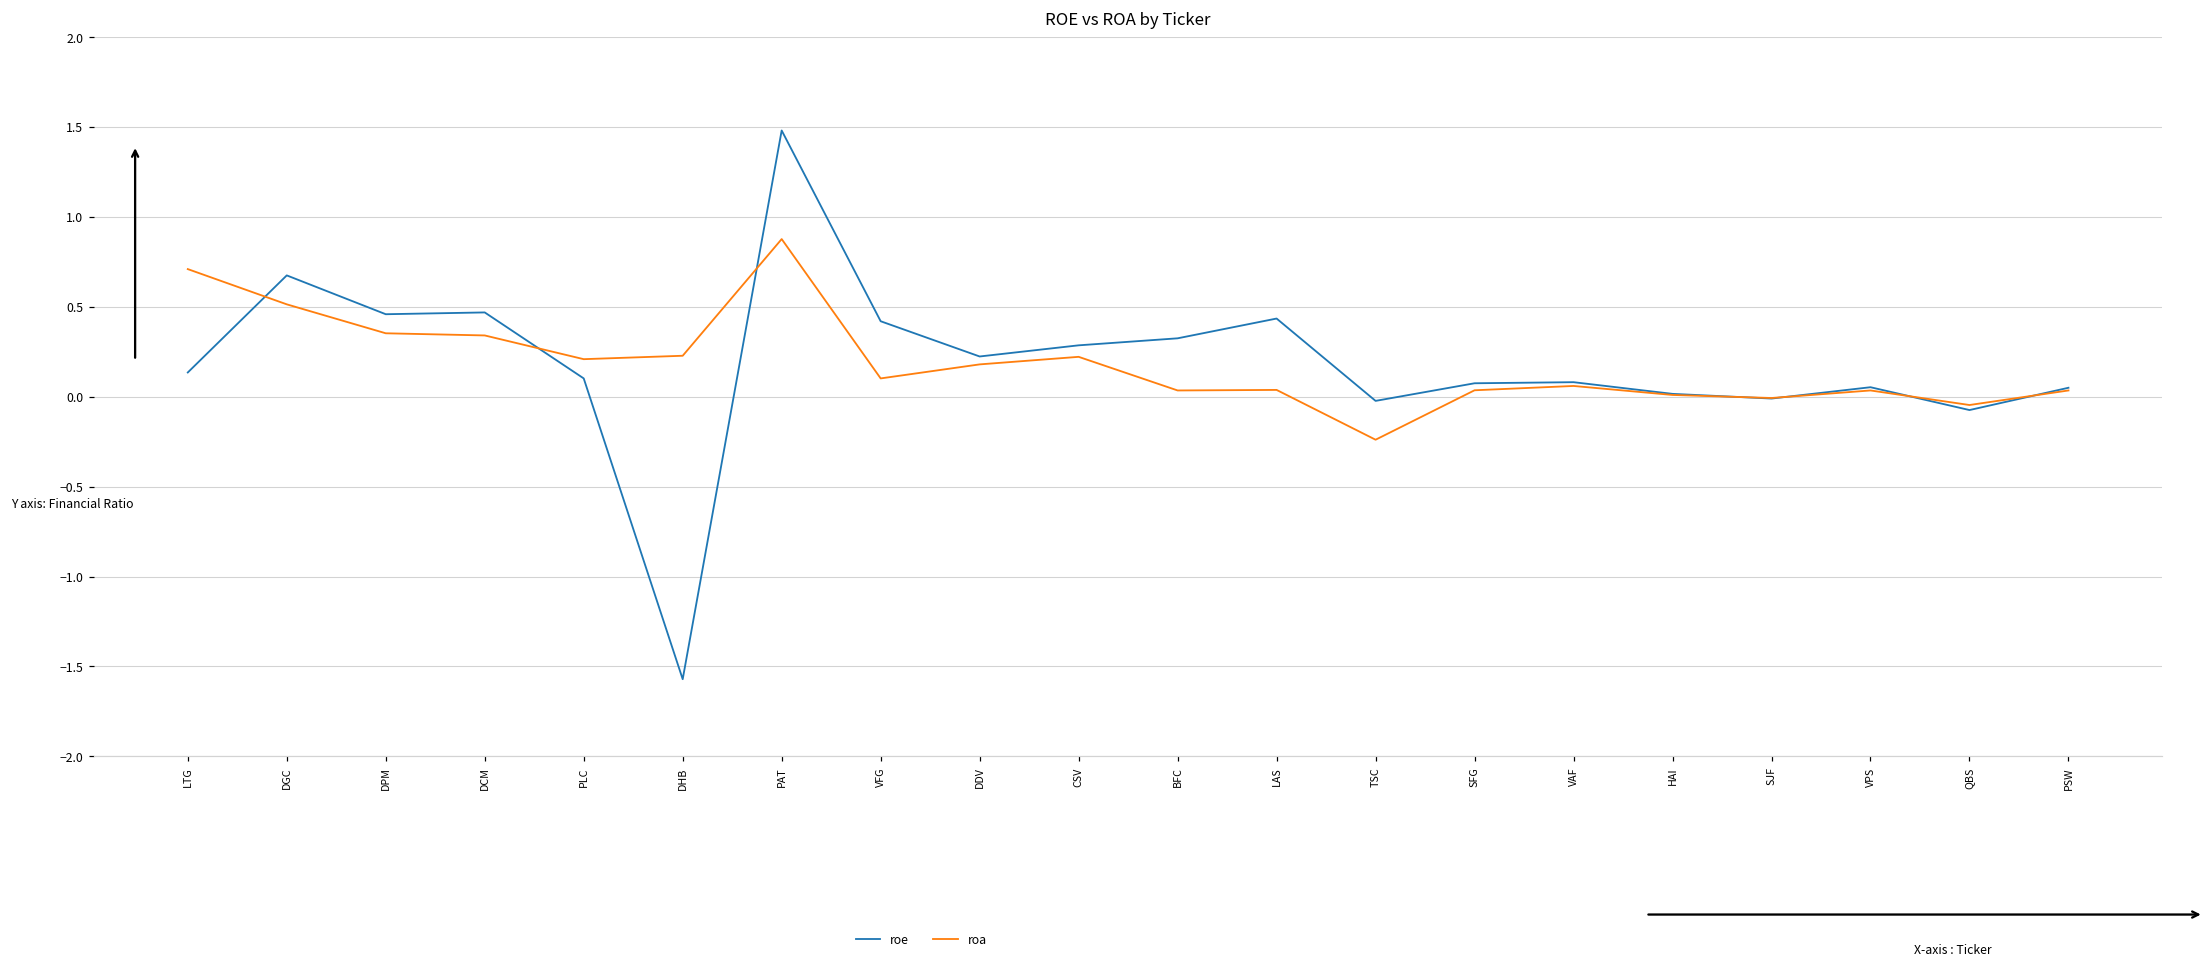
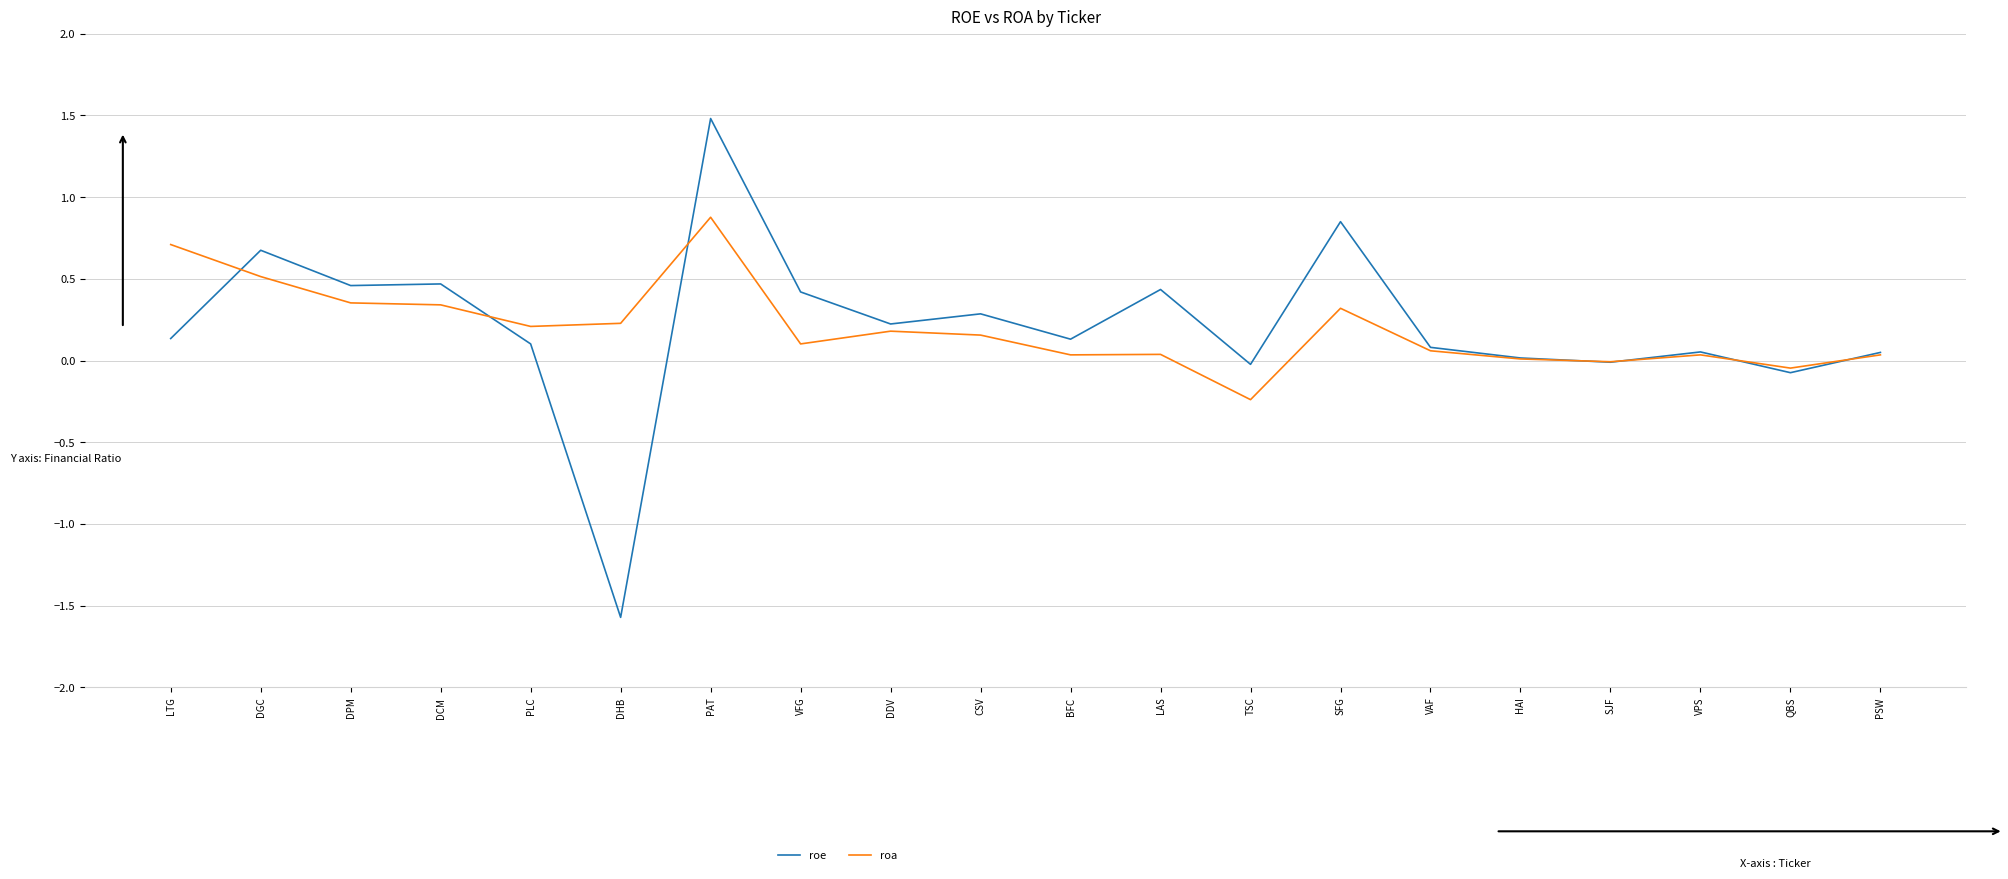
roa, CSV: 0.22 -> 0.16
roe, BFC: 0.33 -> 0.13
roe, SFG: 0.08 -> 0.85
roa, SFG: 0.04 -> 0.32
